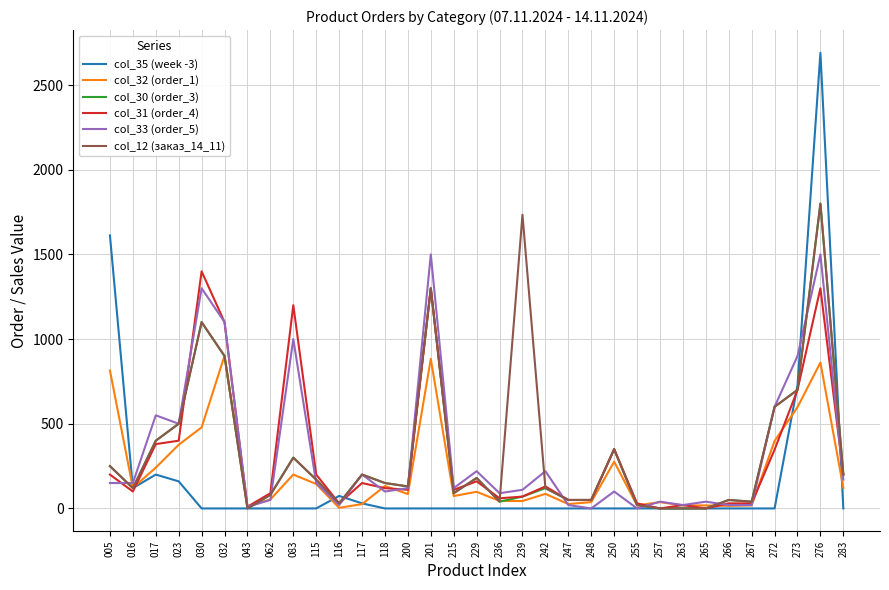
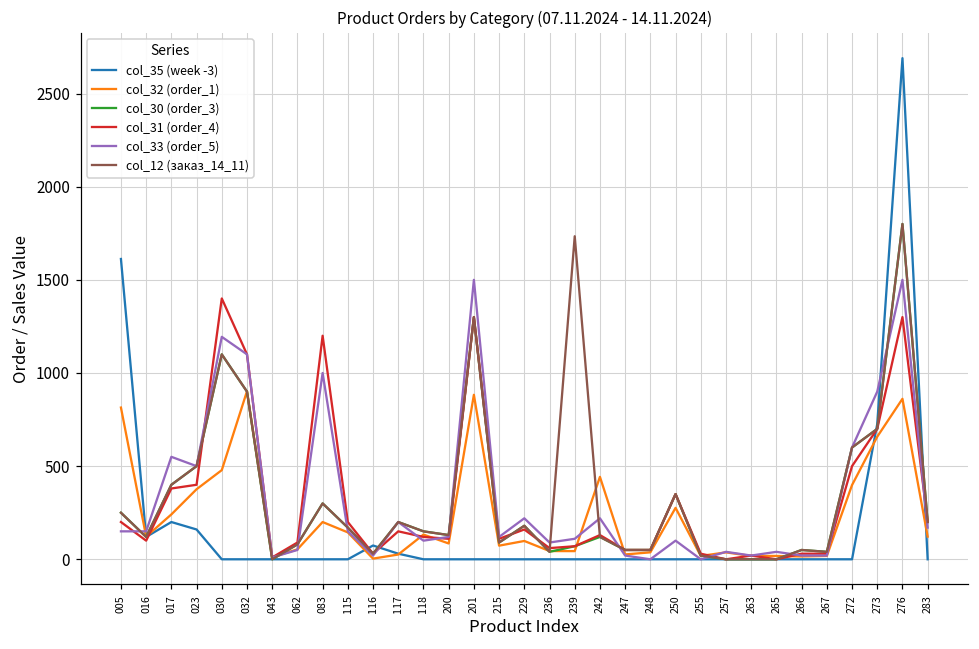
col_33 (order_5), 030: 1300 -> 1190
col_32 (order_1), 242: 90 -> 440
col_31 (order_4), 272: 350 -> 500
col_32 (order_1), 273: 600 -> 660
